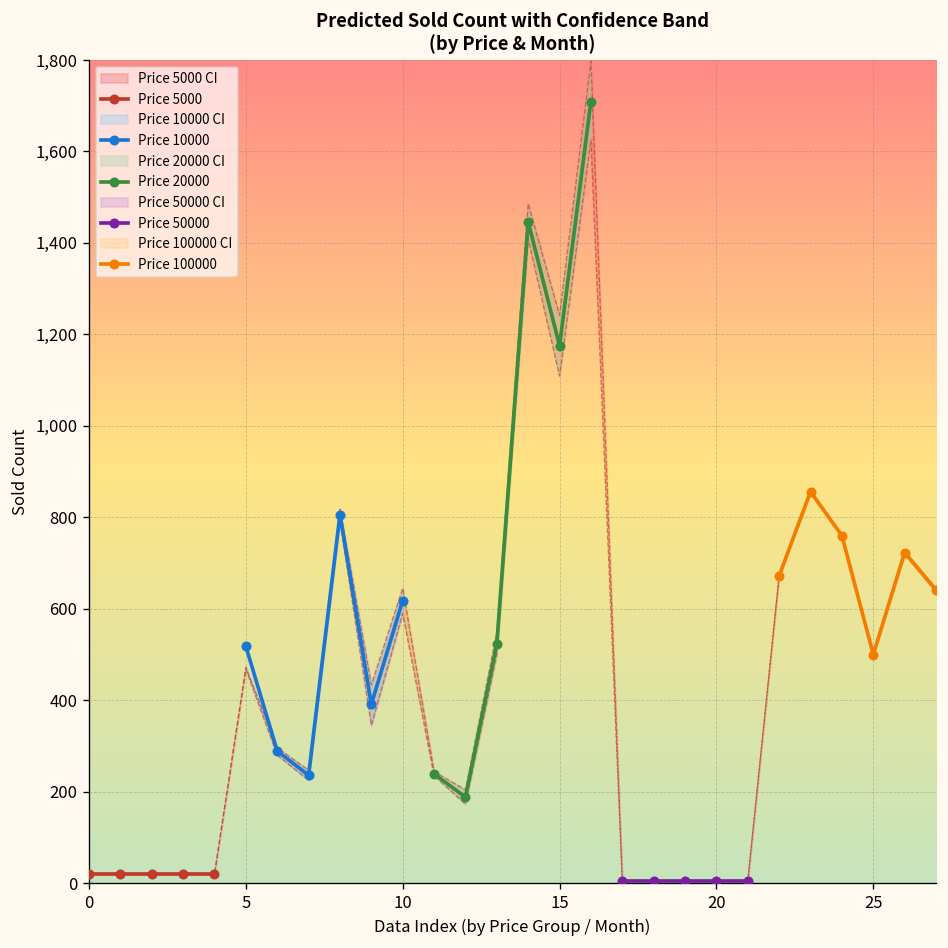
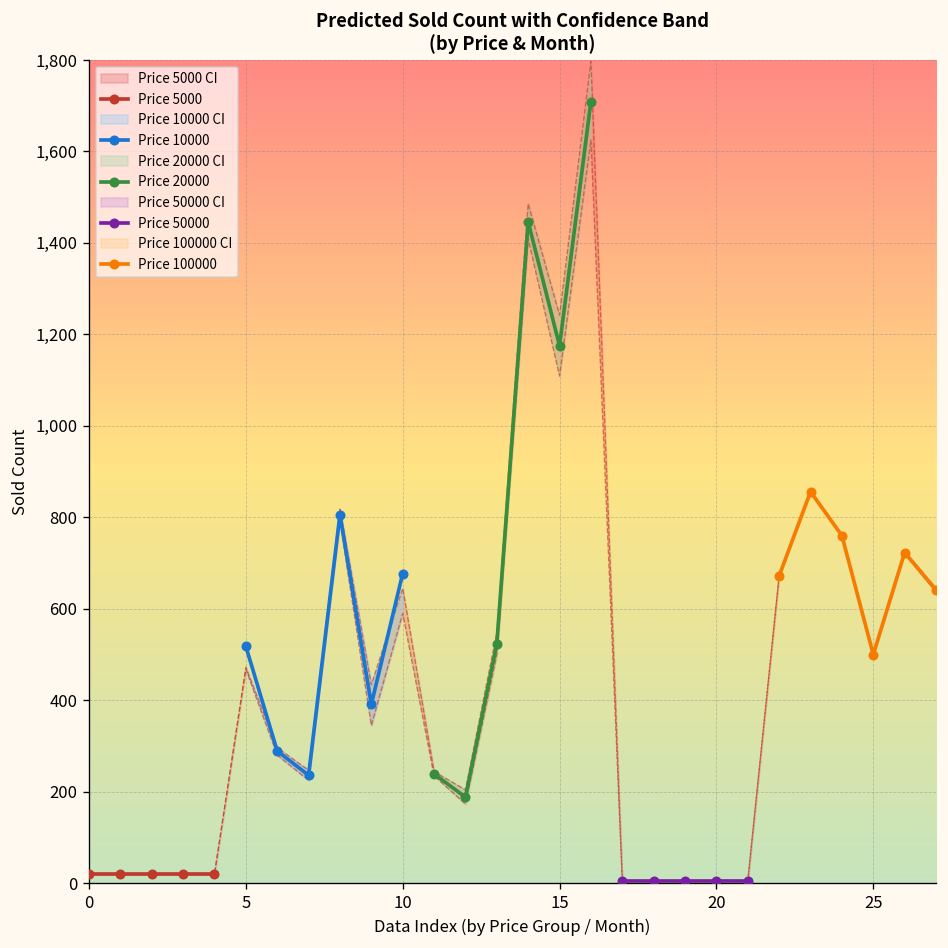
Price 10000, 10: 620 -> 680
